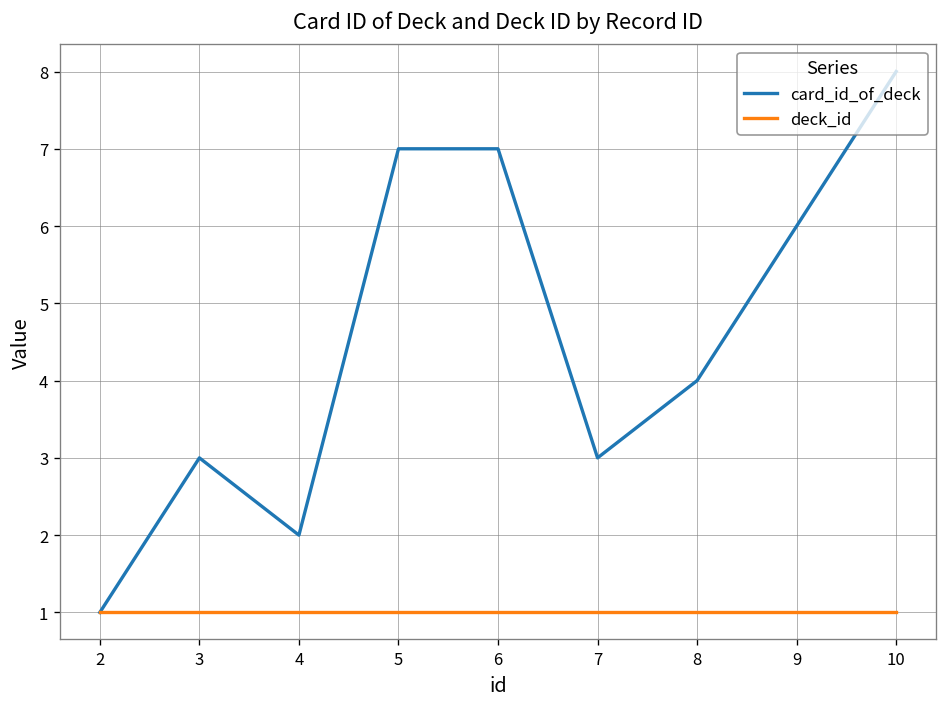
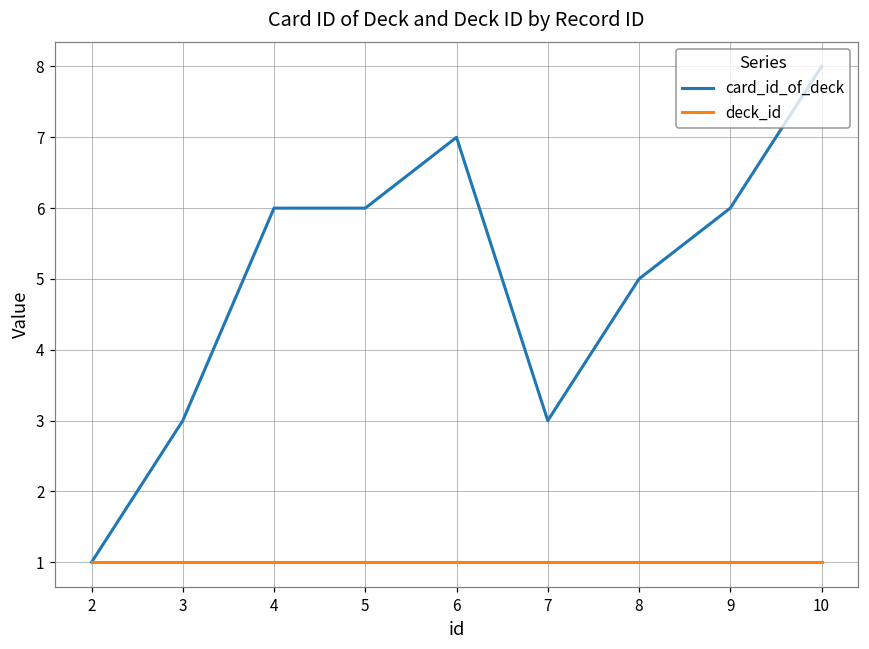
card_id_of_deck, 4: 2 -> 6
card_id_of_deck, 5: 7 -> 6
card_id_of_deck, 8: 4 -> 5
